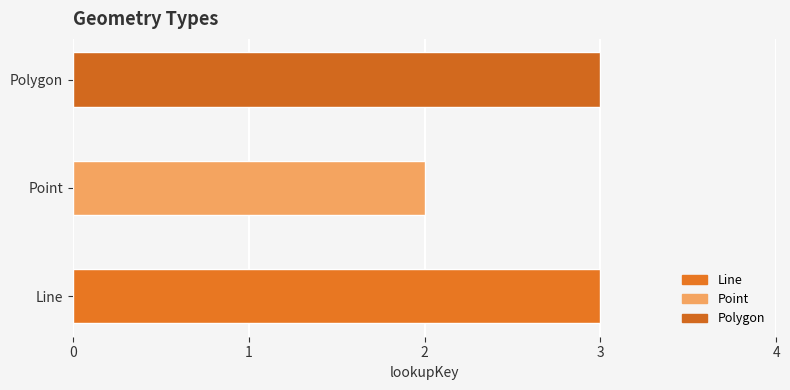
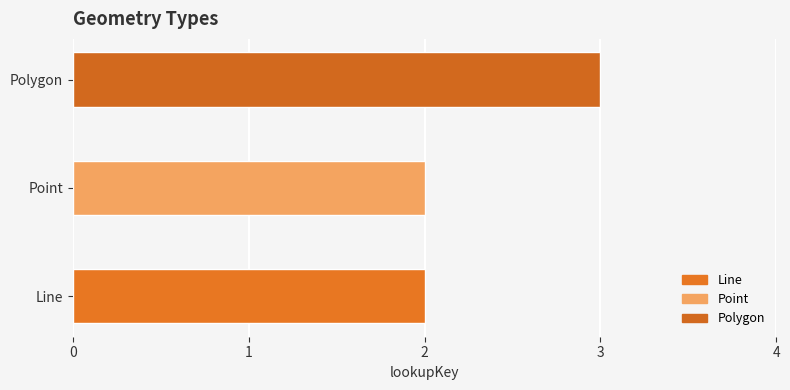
Line: 3 -> 2
